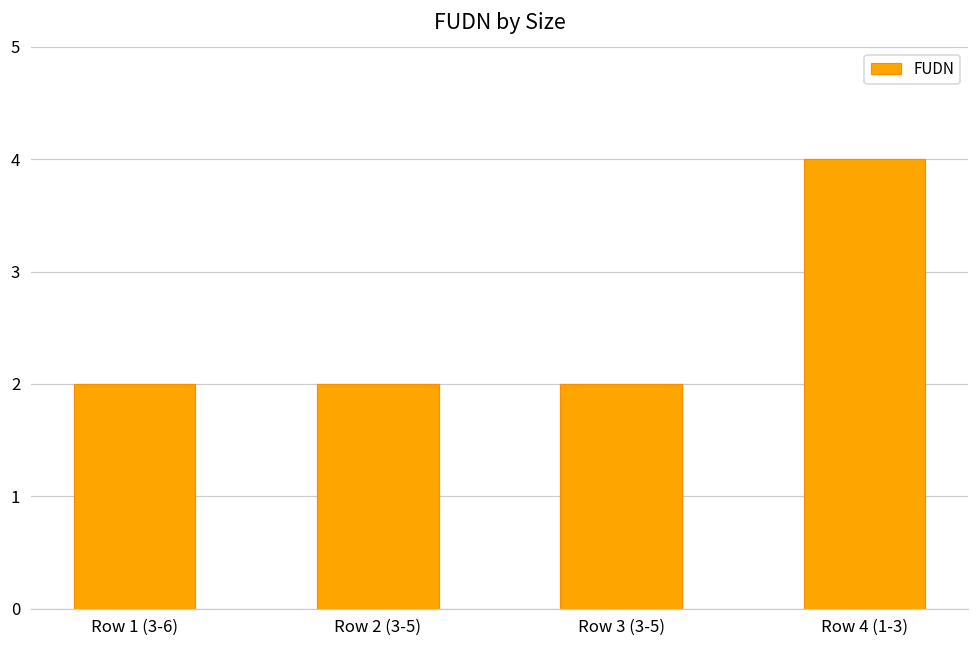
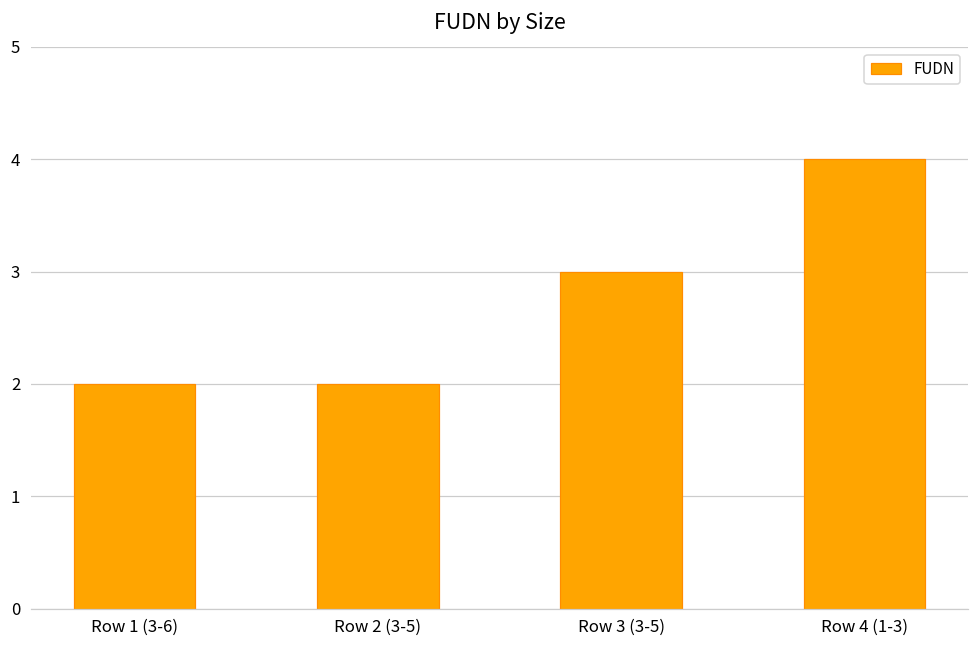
Row 3 (3-5): 2 -> 3
